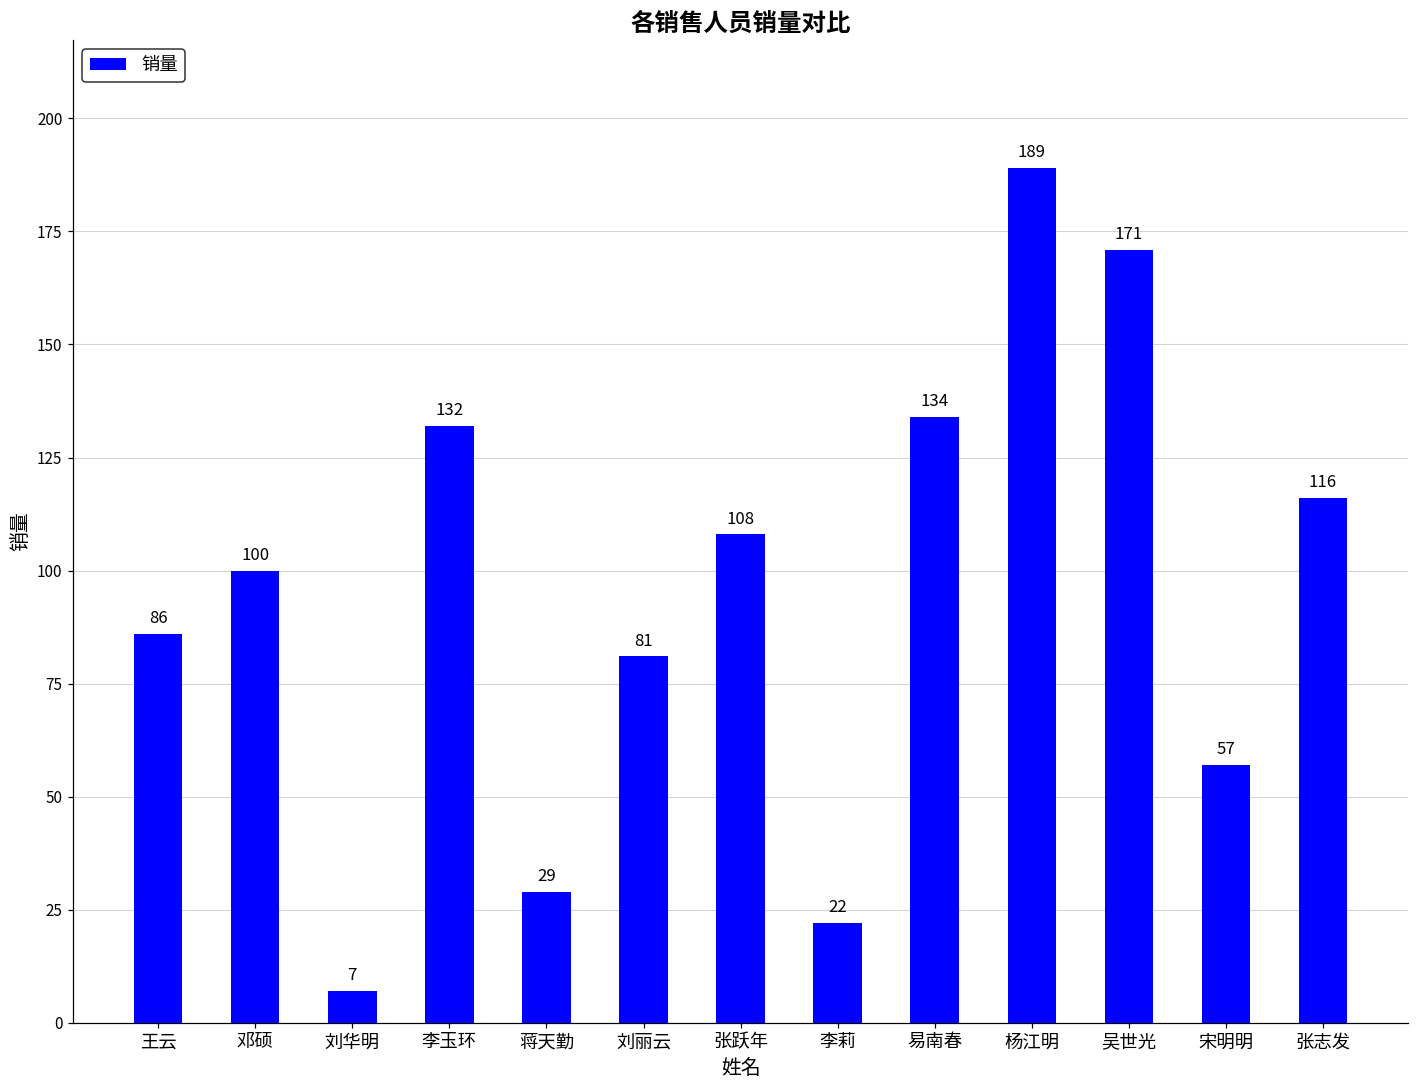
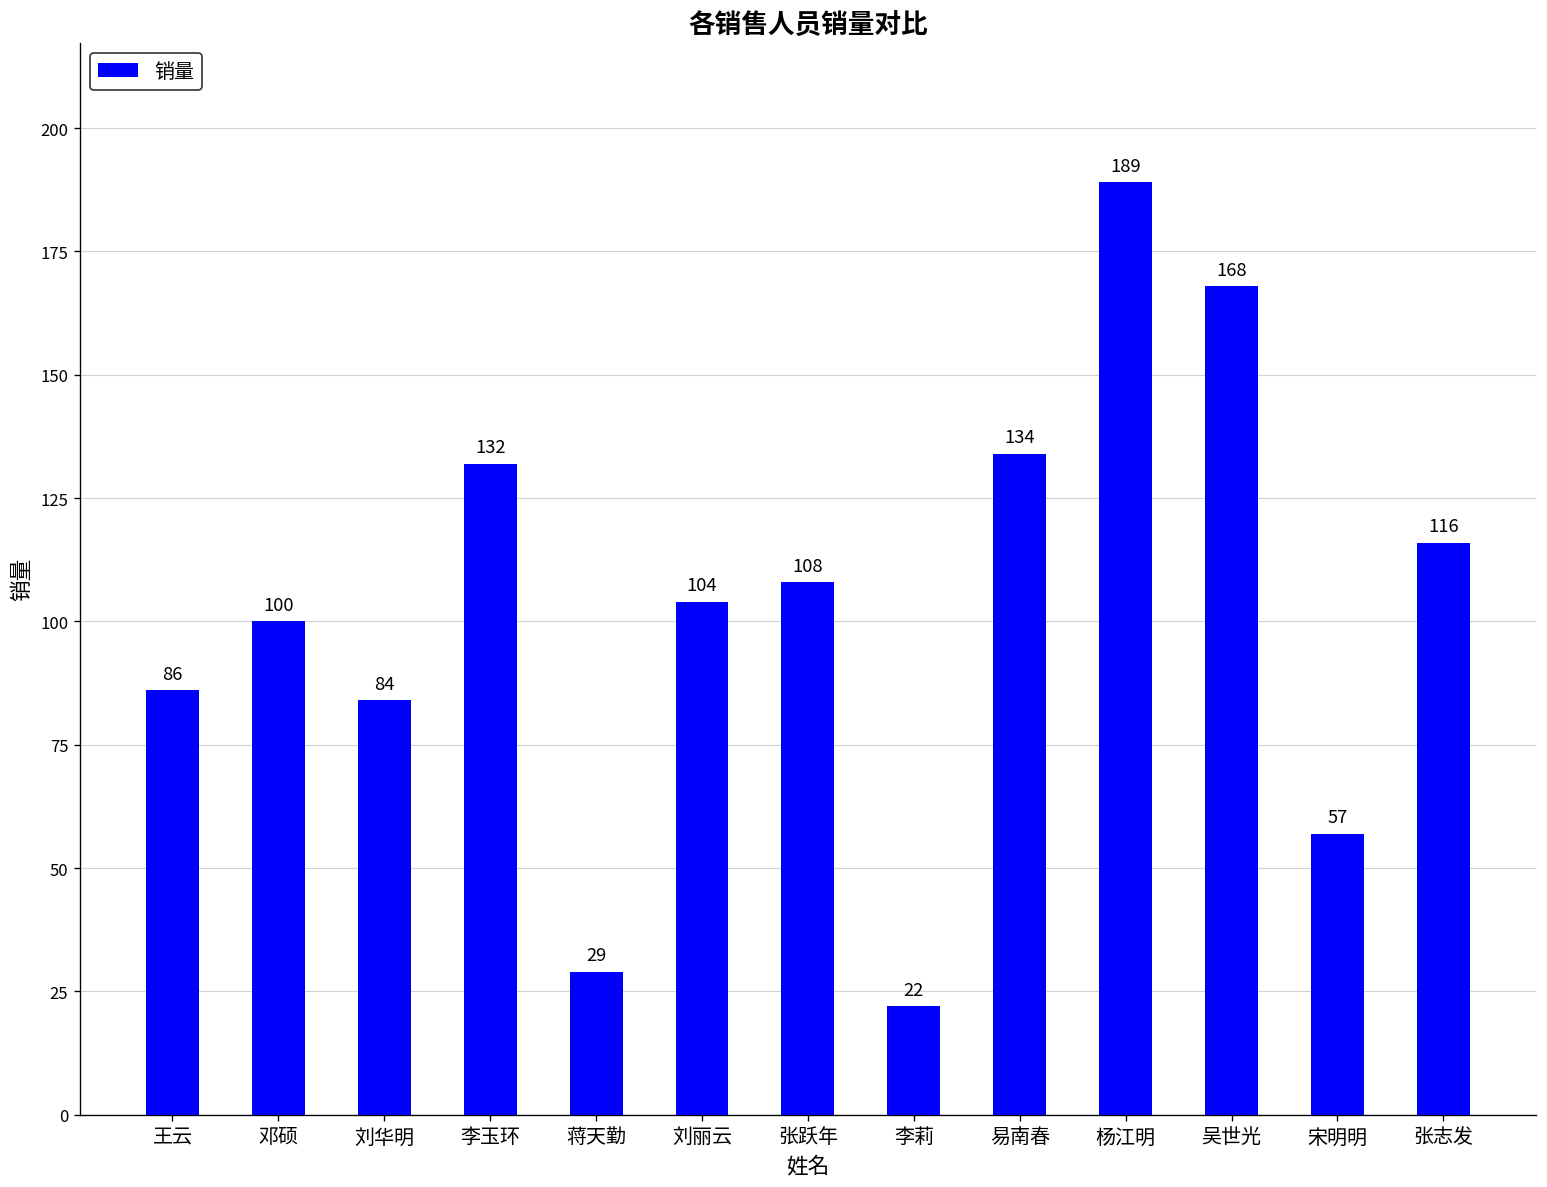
刘华明: 7 -> 84
刘丽云: 81 -> 104
吴世光: 171 -> 168
